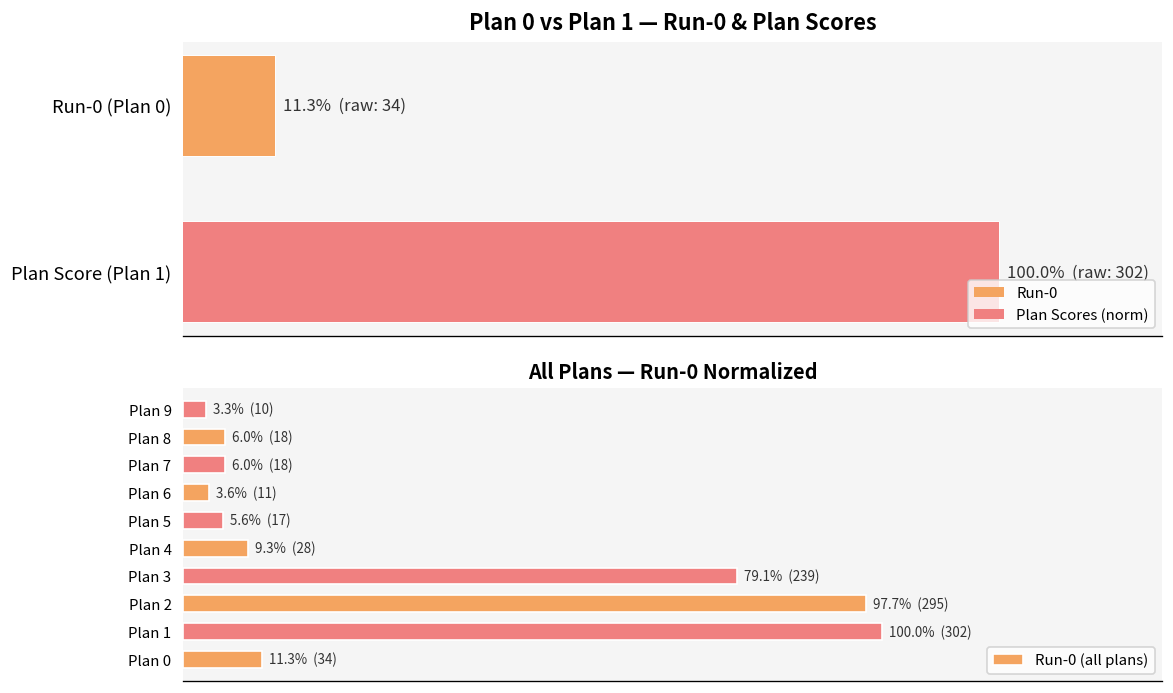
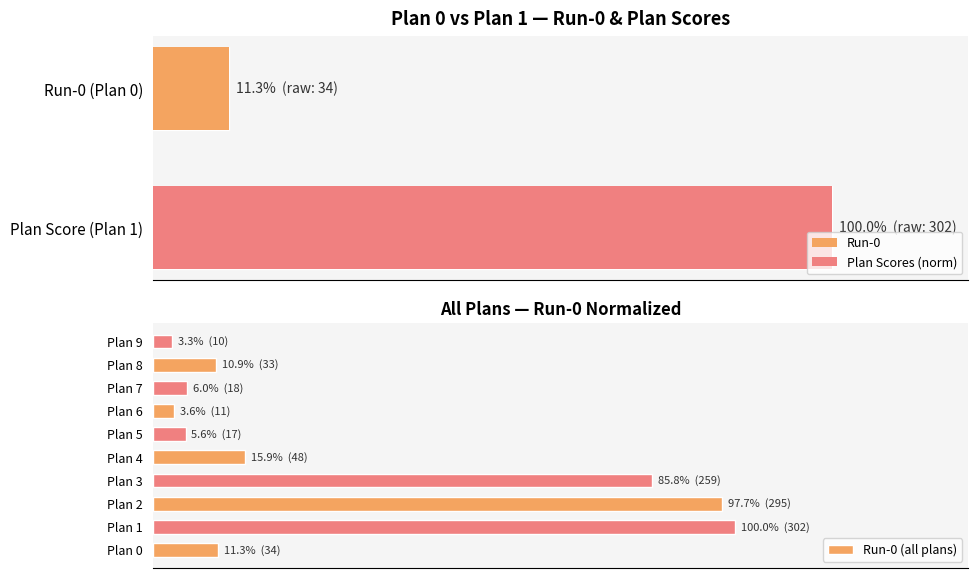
All Plans — Run-0 Normalized, Plan 8: 6.0% (18) -> 10.9% (33)
All Plans — Run-0 Normalized, Plan 4: 9.3% (28) -> 15.9% (48)
All Plans — Run-0 Normalized, Plan 3: 79.1% (239) -> 85.8% (259)
